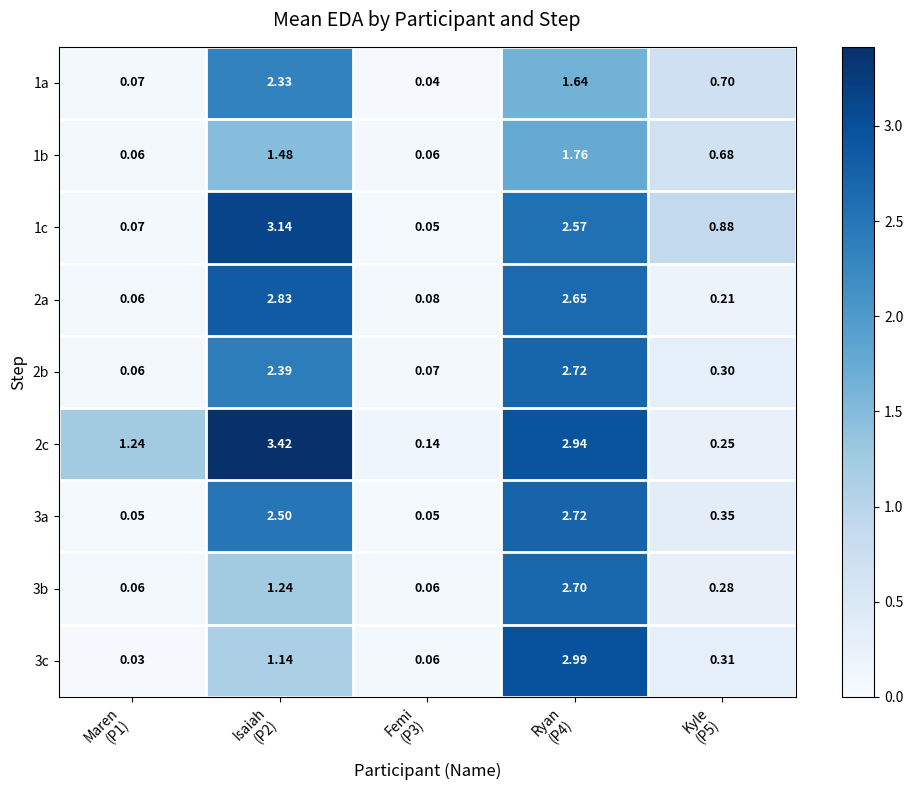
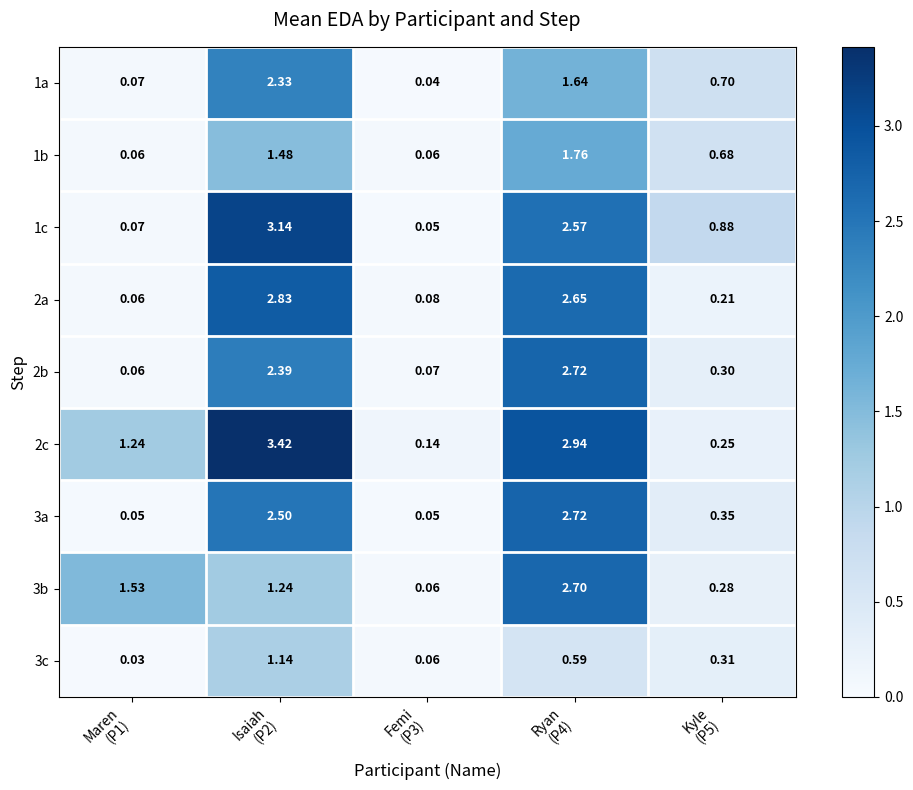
3b, Maren (P1): 0.06 -> 1.53
3c, Ryan (P4): 2.99 -> 0.59
